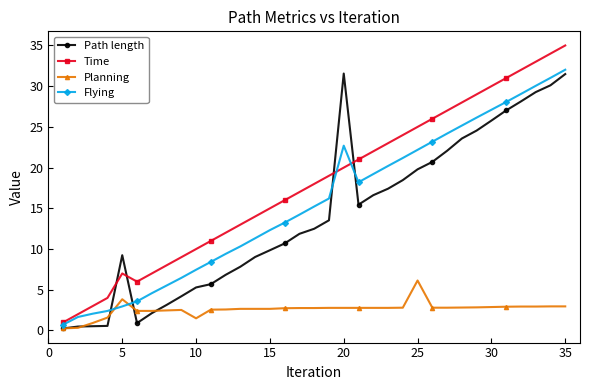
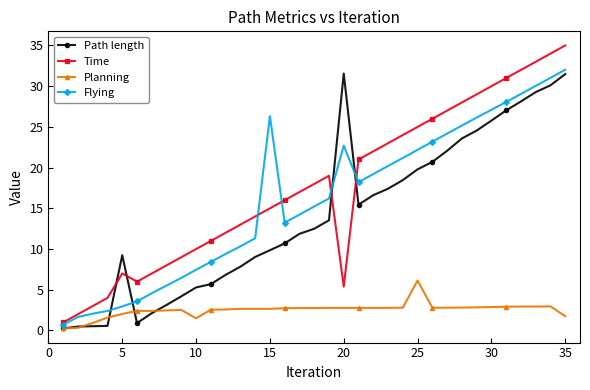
Planning, 5: 4 -> 2
Flying, 15: 12 -> 26
Time, 20: 20 -> 5
Planning, 35: 3 -> 2
